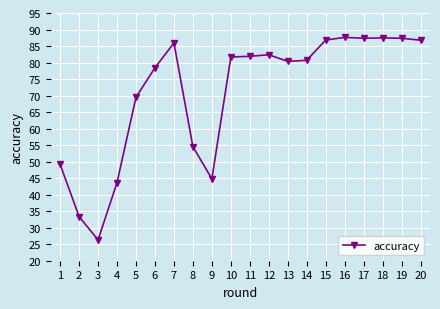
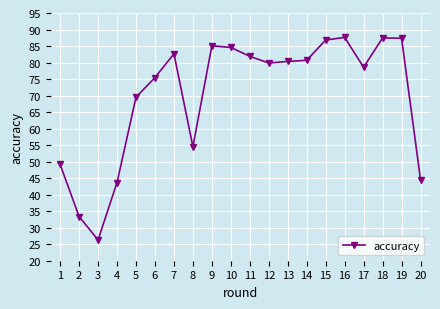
6: 78 -> 75
7: 86 -> 83
9: 45 -> 85
10: 82 -> 85
12: 82 -> 80
17: 87 -> 79
20: 87 -> 45
